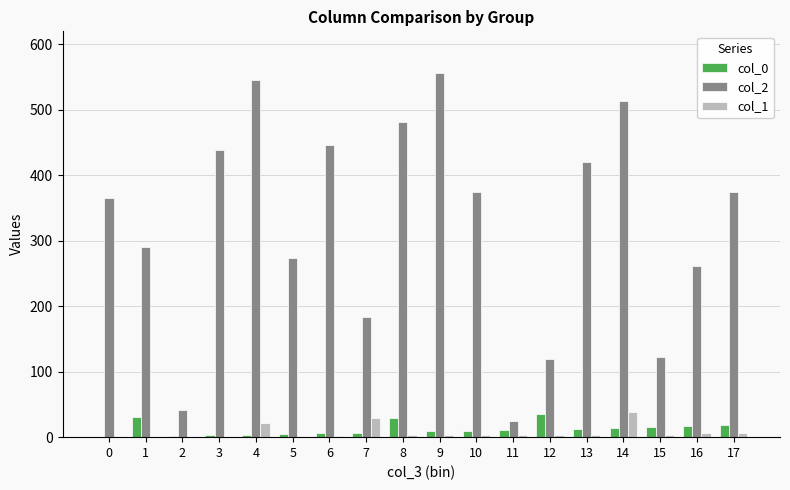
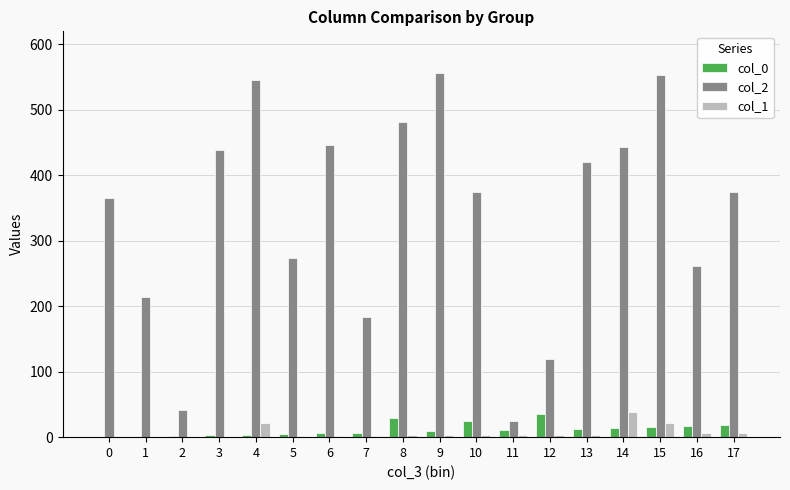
col_0, 1: 30 -> 0
col_2, 1: 290 -> 210
col_1, 7: 30 -> 0
col_0, 10: 10 -> 30
col_2, 14: 510 -> 440
col_2, 15: 120 -> 550
col_1, 15: 0 -> 20
